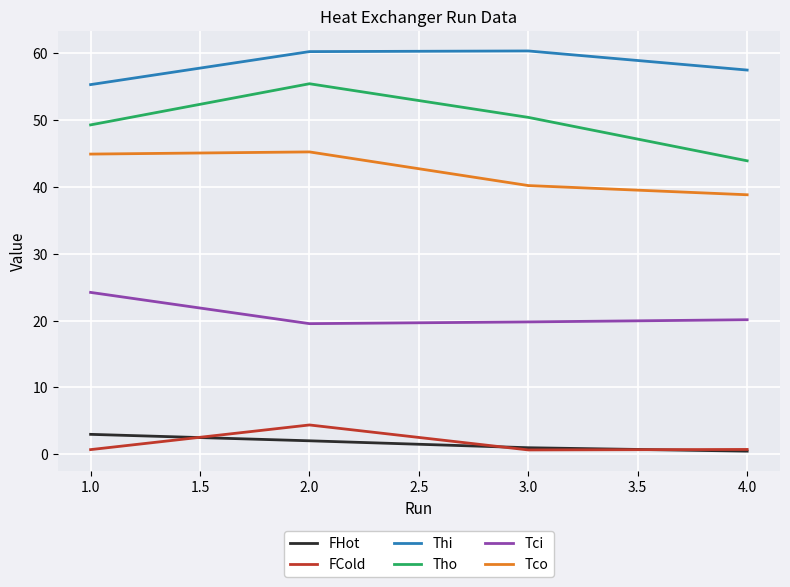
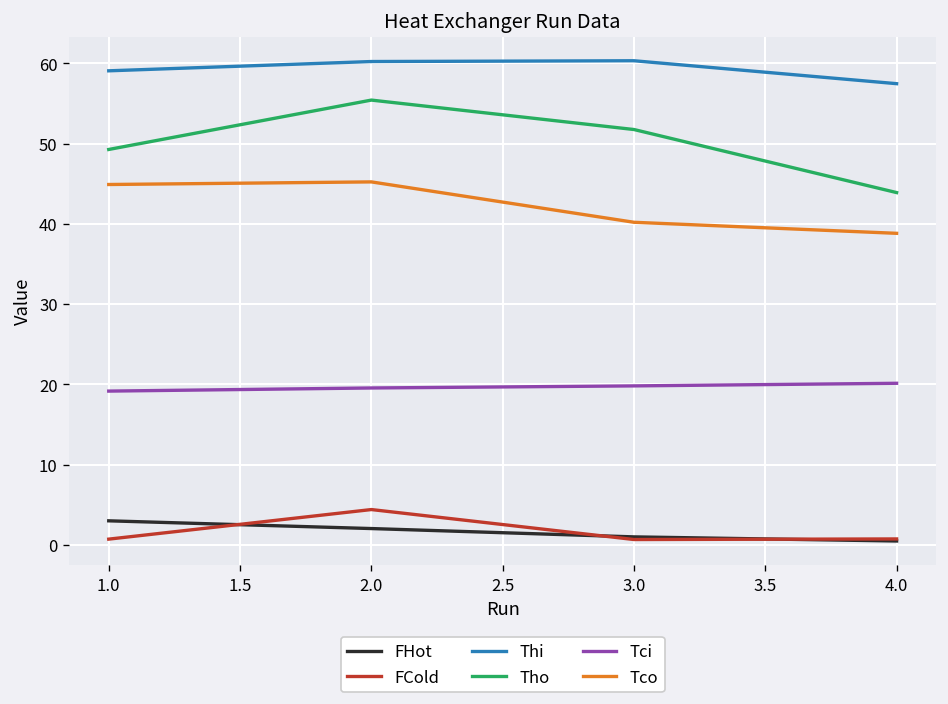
Thi, 1.0: 55 -> 59
Tci, 1.0: 24 -> 19
Tho, 3.0: 50 -> 52
